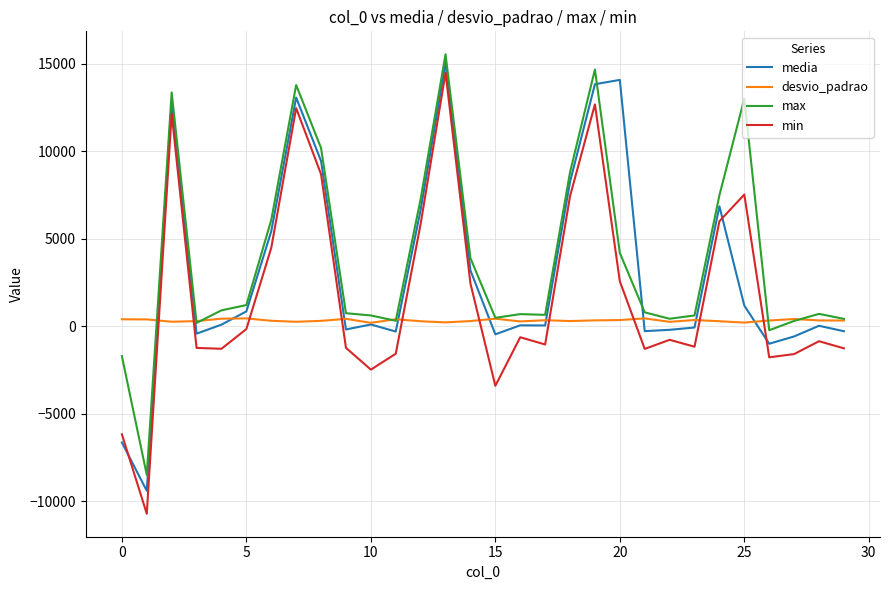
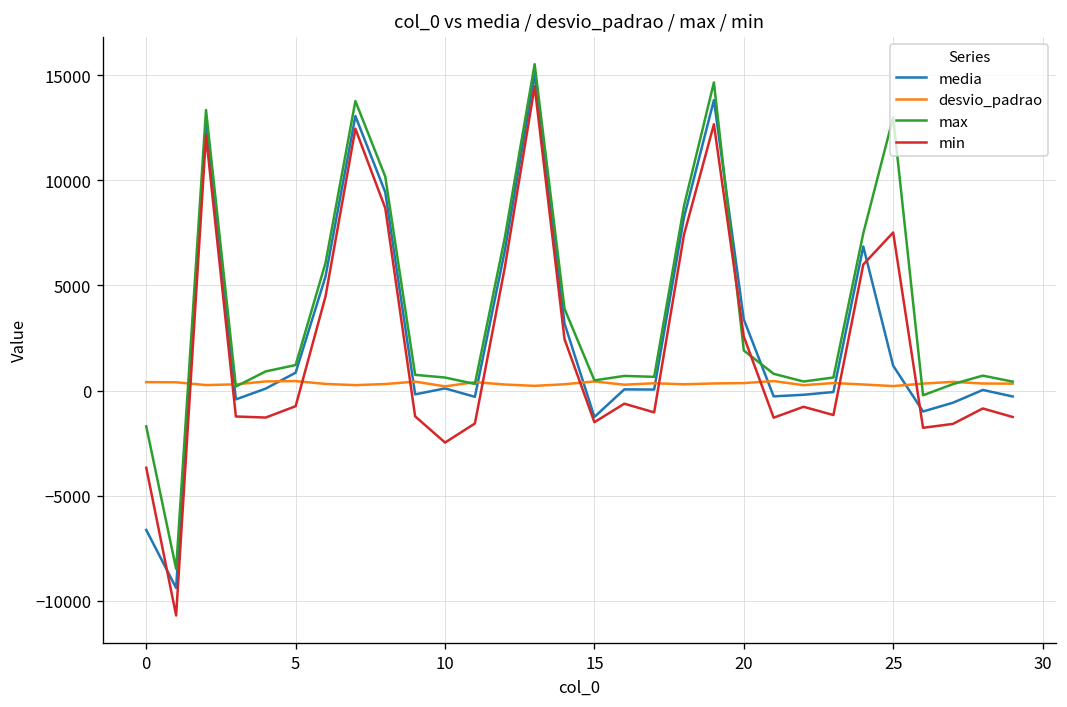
min, 0: -6200 -> -3700
min, 5: -200 -> -700
media, 15: -500 -> -1300
min, 15: -3400 -> -1500
media, 20: 14100 -> 3400
max, 20: 4200 -> 1900
